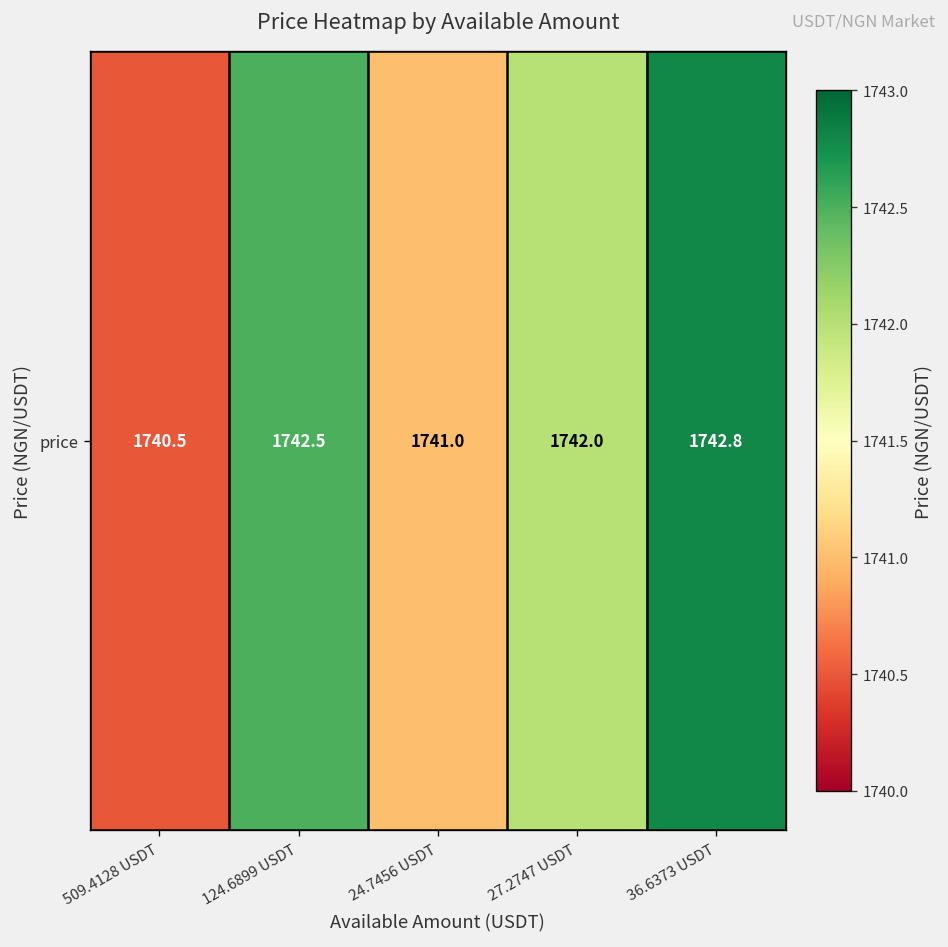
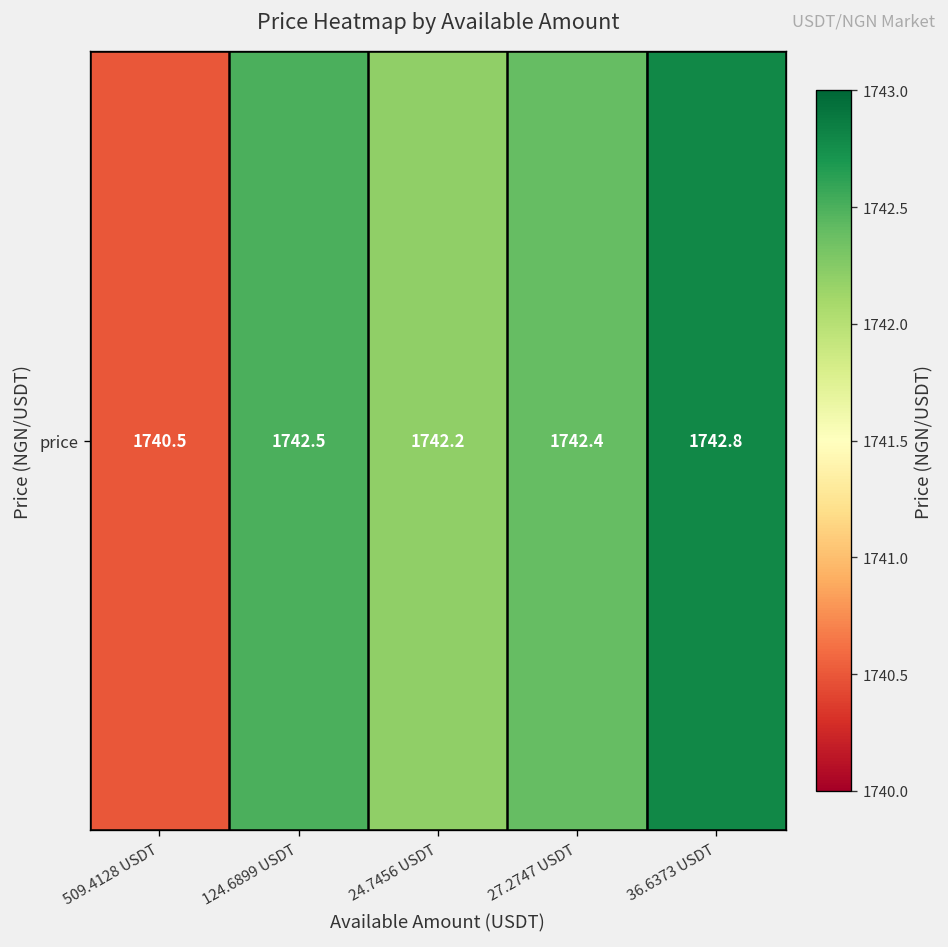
price, 24.7456 USDT: 1741.0 -> 1742.2
price, 27.2747 USDT: 1742.0 -> 1742.4
